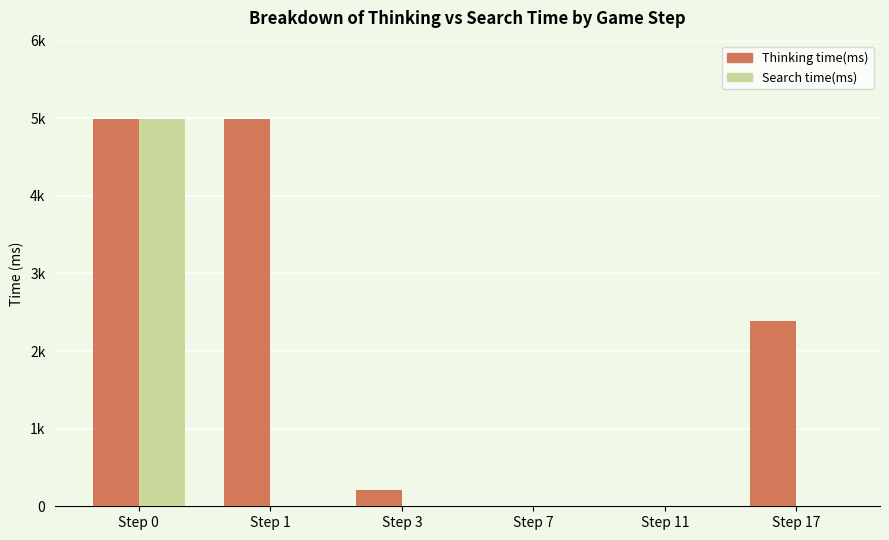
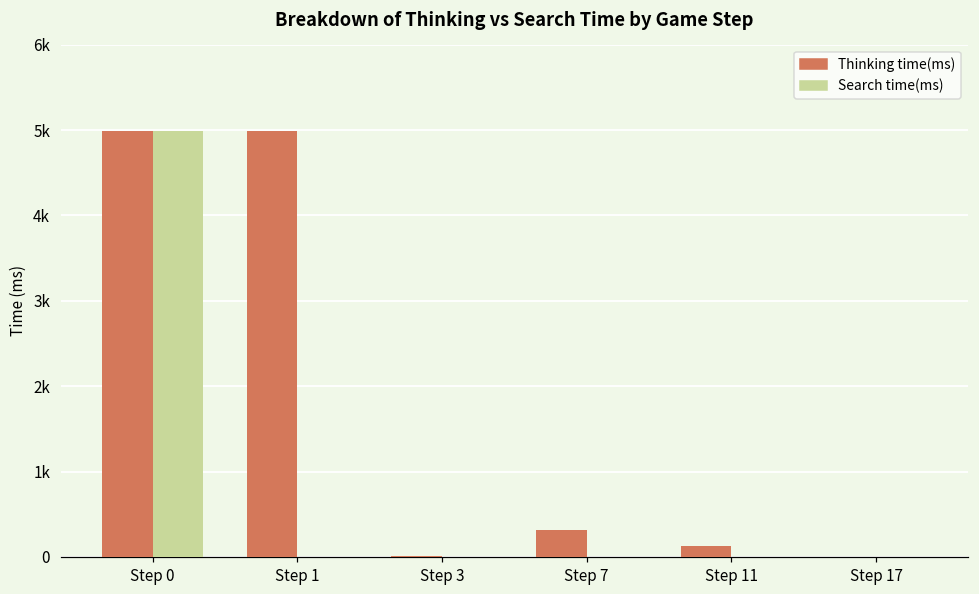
Thinking time(ms), Step 3: 200 -> 0
Thinking time(ms), Step 7: 0 -> 300
Thinking time(ms), Step 11: 0 -> 100
Thinking time(ms), Step 17: 2400 -> 0
